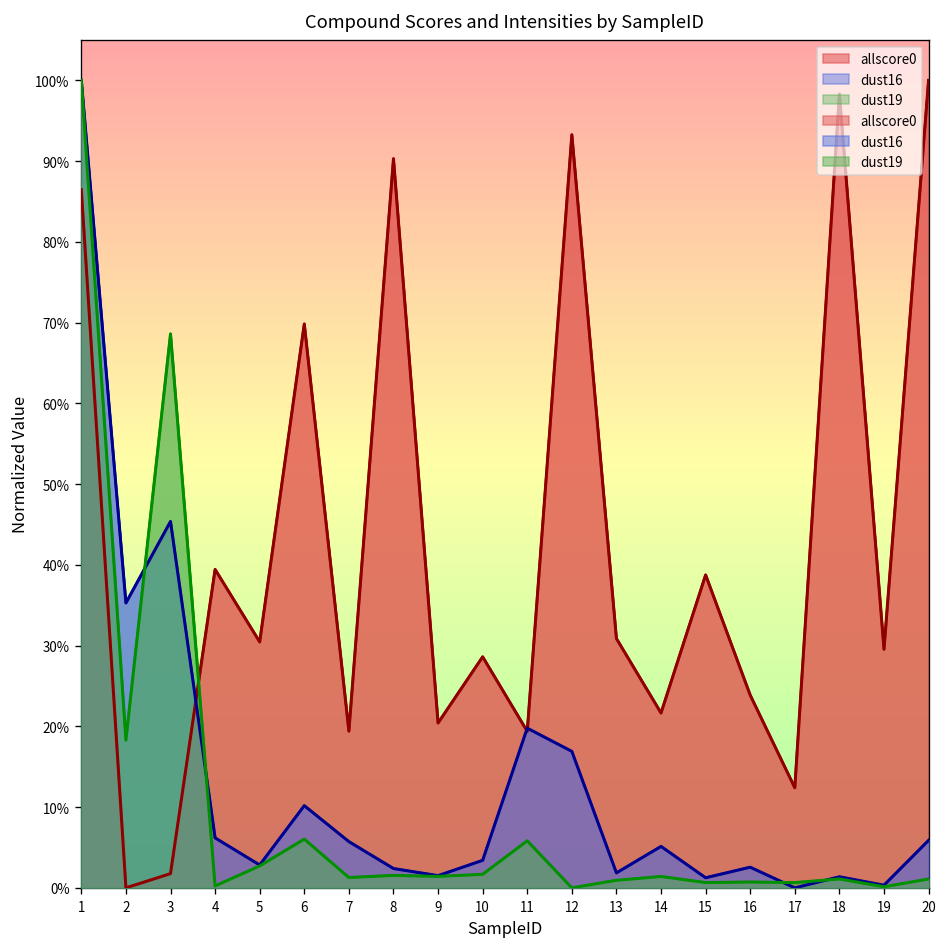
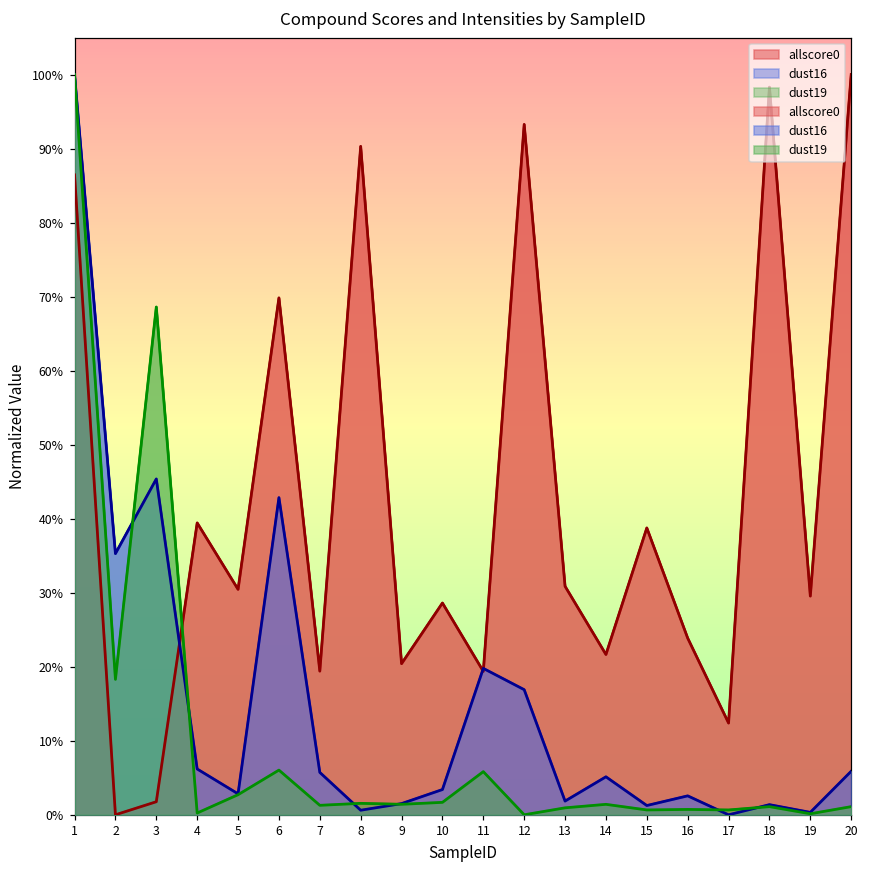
dust16, 6: 10% -> 43%
dust16, 8: 2% -> 1%
